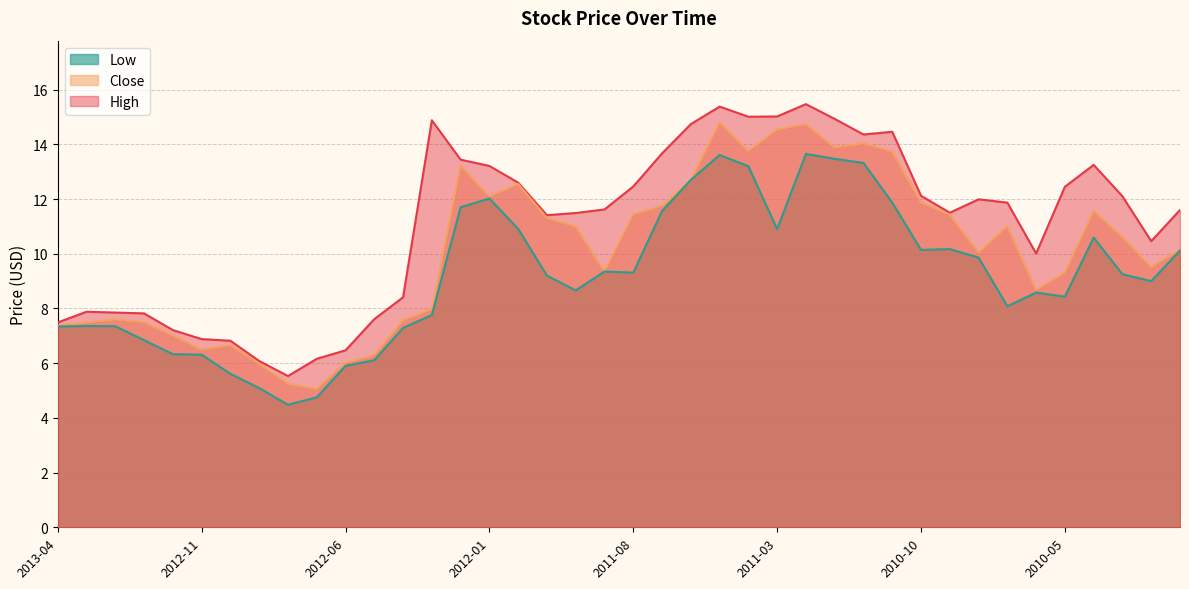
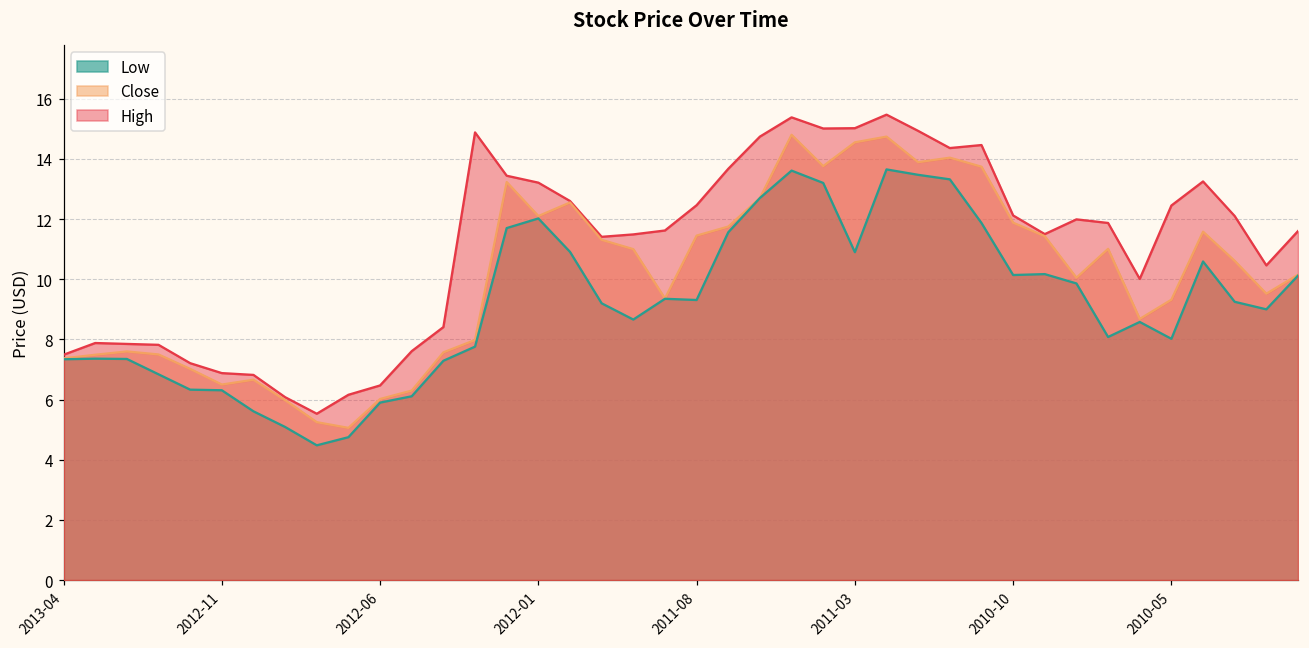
Low, 2010-05: 8.4 -> 8.0
